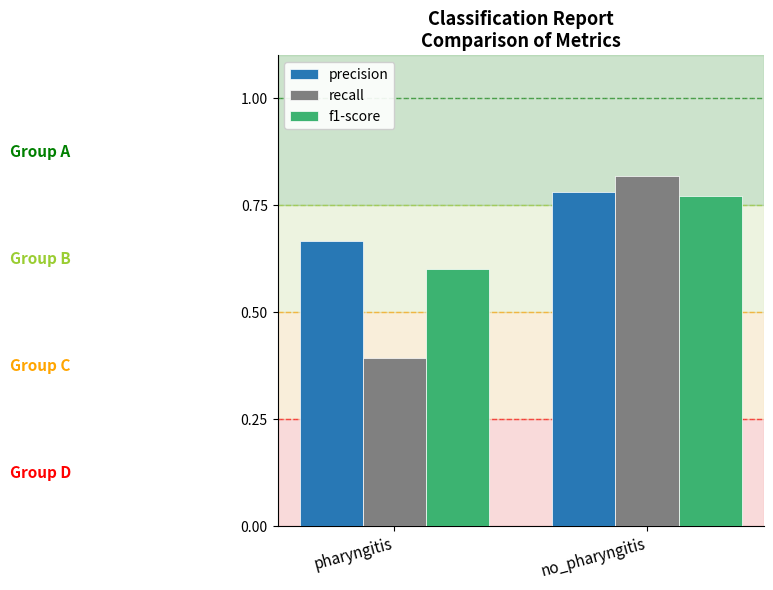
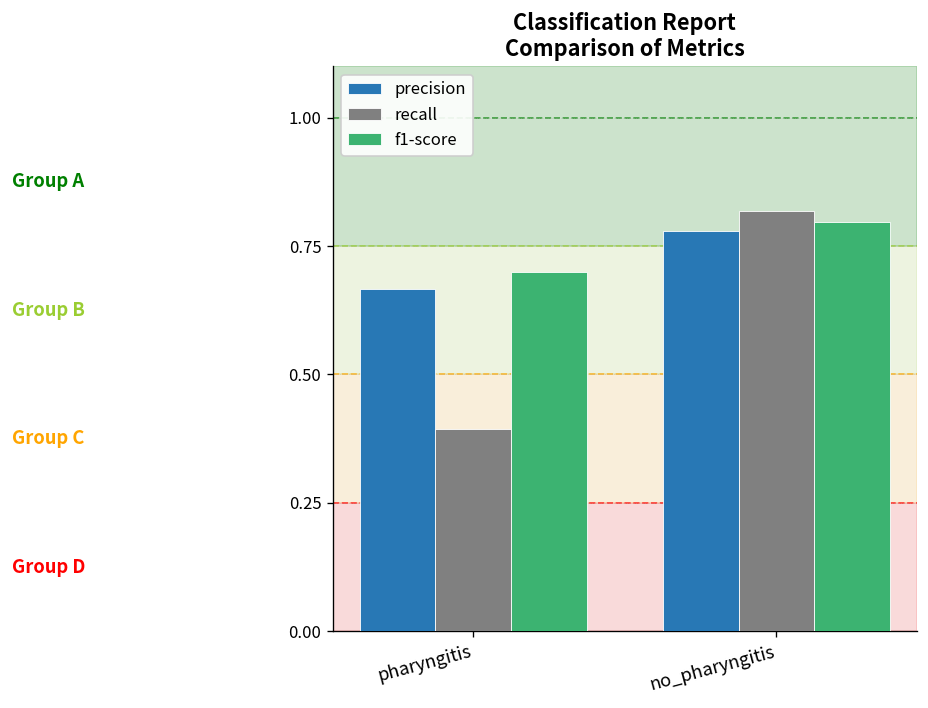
f1-score, pharyngitis: 0.6 -> 0.7
f1-score, no_pharyngitis: 0.77 -> 0.80
